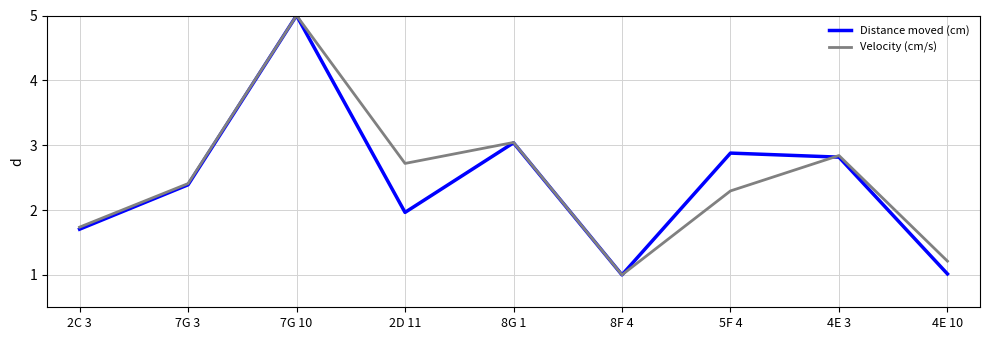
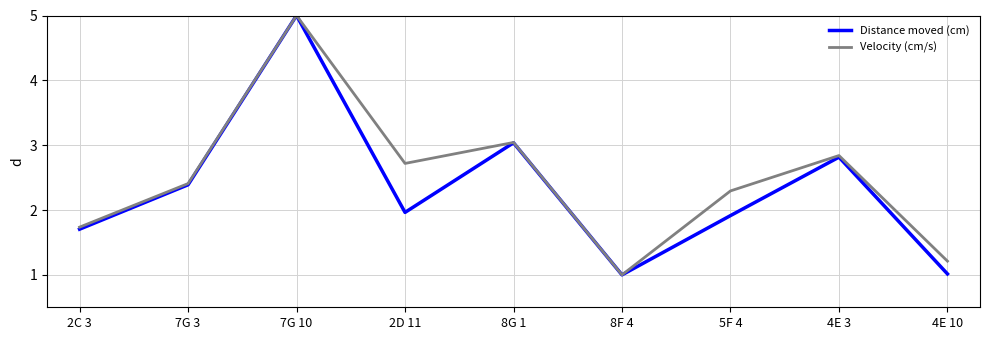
Distance moved (cm), 5F 4: 2.9 -> 1.9
